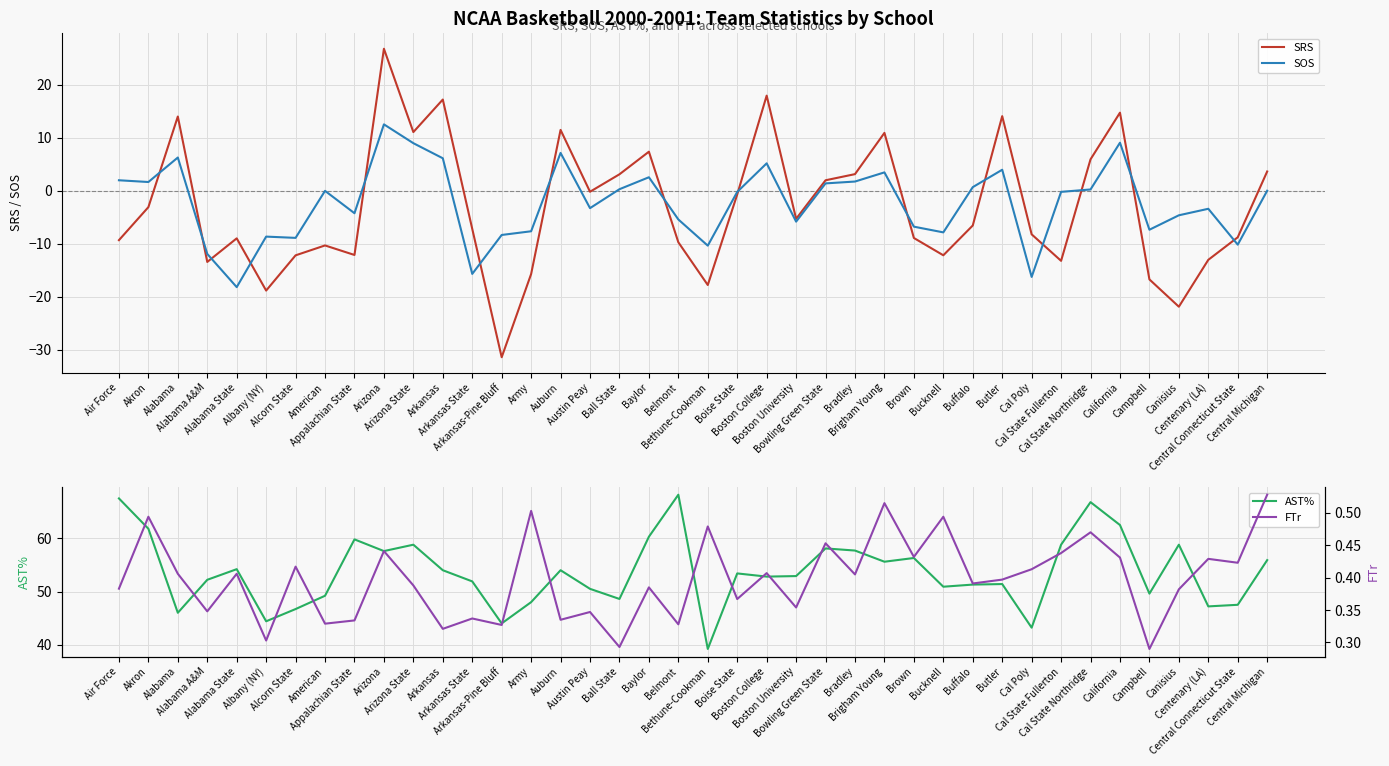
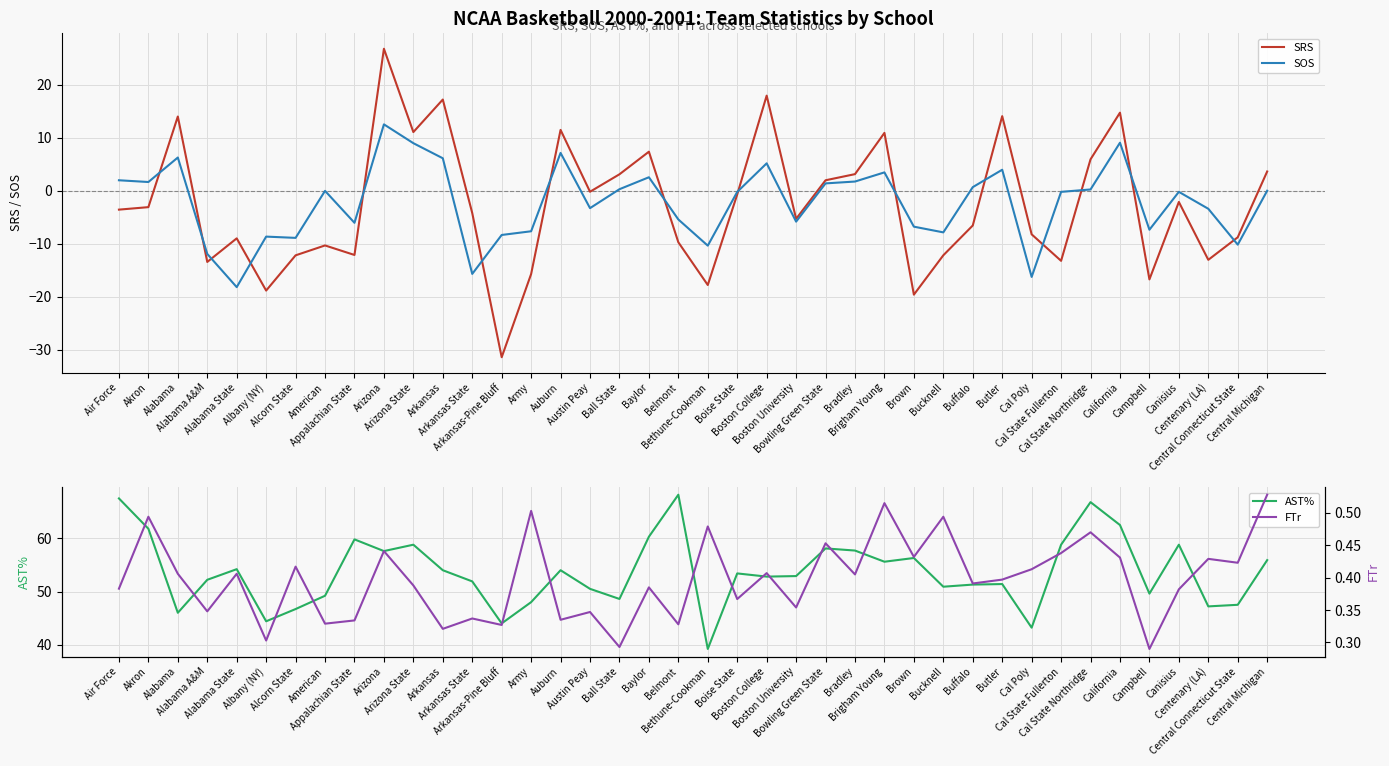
NCAA Basketball 2000-2001: Team Statistics by School, SRS, Air Force: -9 -> -4
NCAA Basketball 2000-2001: Team Statistics by School, SOS, Appalachian State: -4 -> -6
NCAA Basketball 2000-2001: Team Statistics by School, SRS, Arkansas State: -7 -> -4
NCAA Basketball 2000-2001: Team Statistics by School, SRS, Brown: -9 -> -20
NCAA Basketball 2000-2001: Team Statistics by School, SRS, Canisius: -22 -> -2
NCAA Basketball 2000-2001: Team Statistics by School, SOS, Canisius: -5 -> 0
